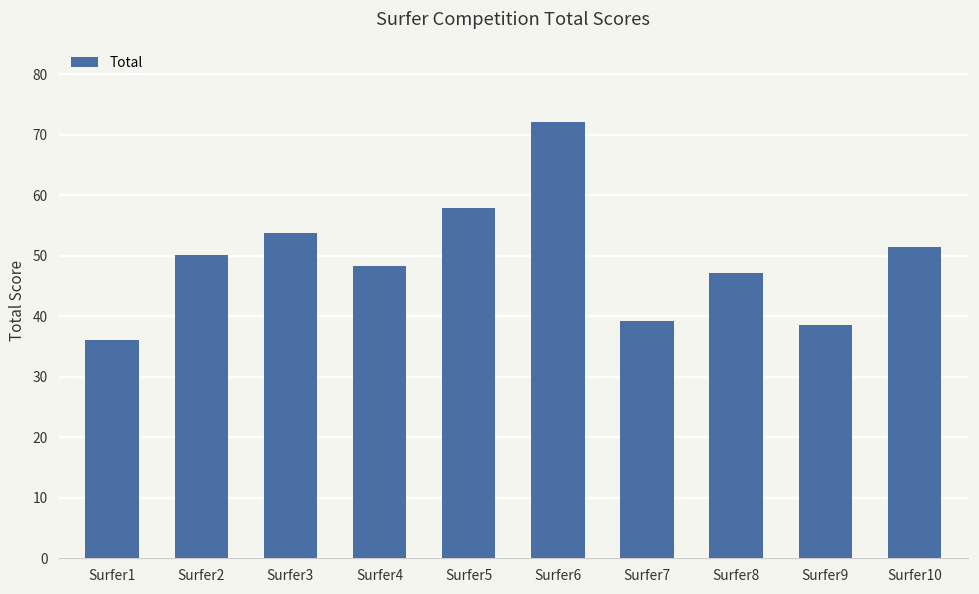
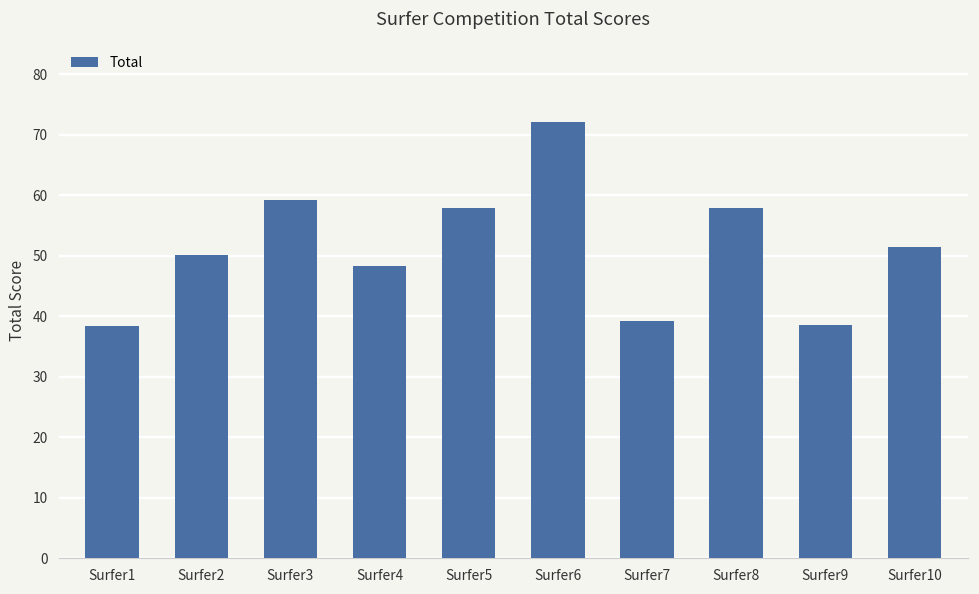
Surfer1: 36 -> 38
Surfer3: 54 -> 59
Surfer8: 47 -> 58
